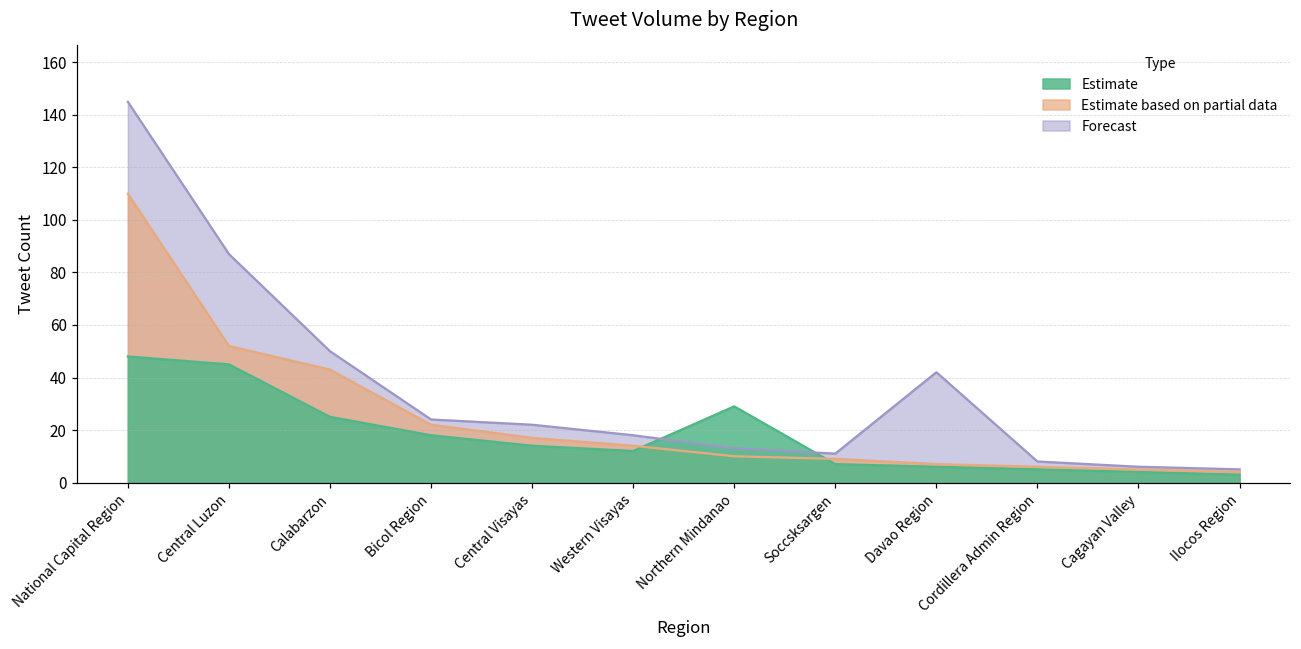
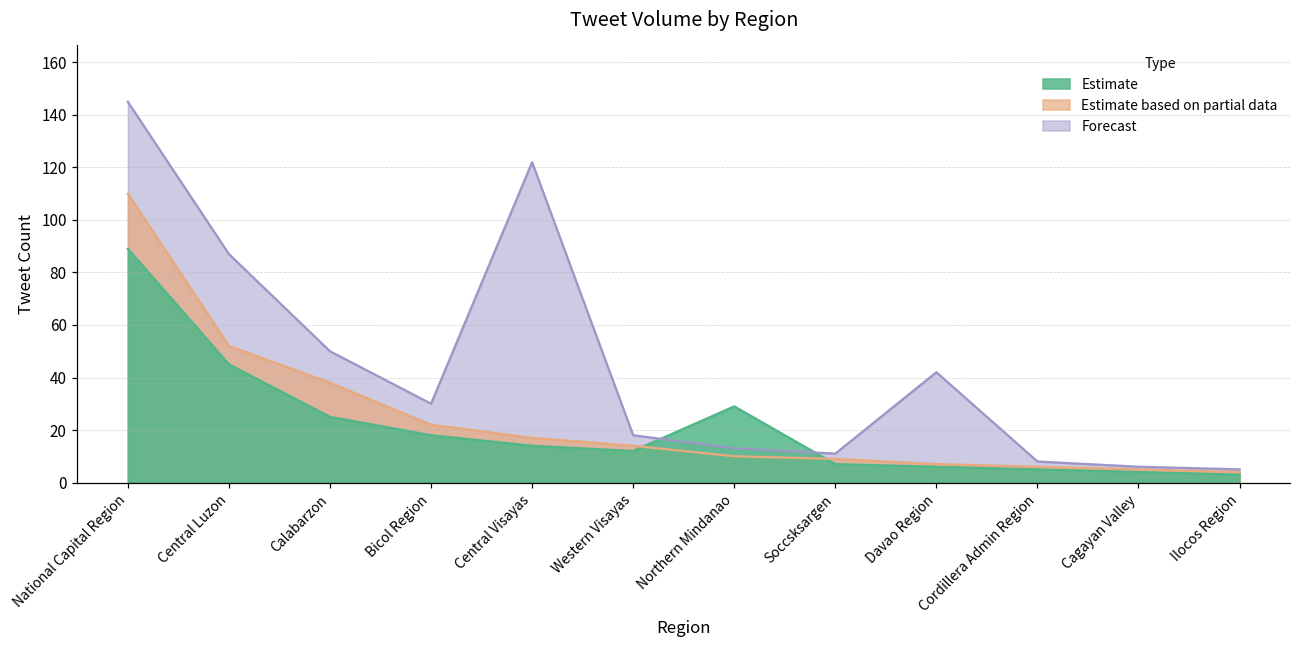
Estimate, National Capital Region: 48 -> 89
Estimate based on partial data, Calabarzon: 43 -> 38
Forecast, Bicol Region: 24 -> 30
Forecast, Central Visayas: 22 -> 122
